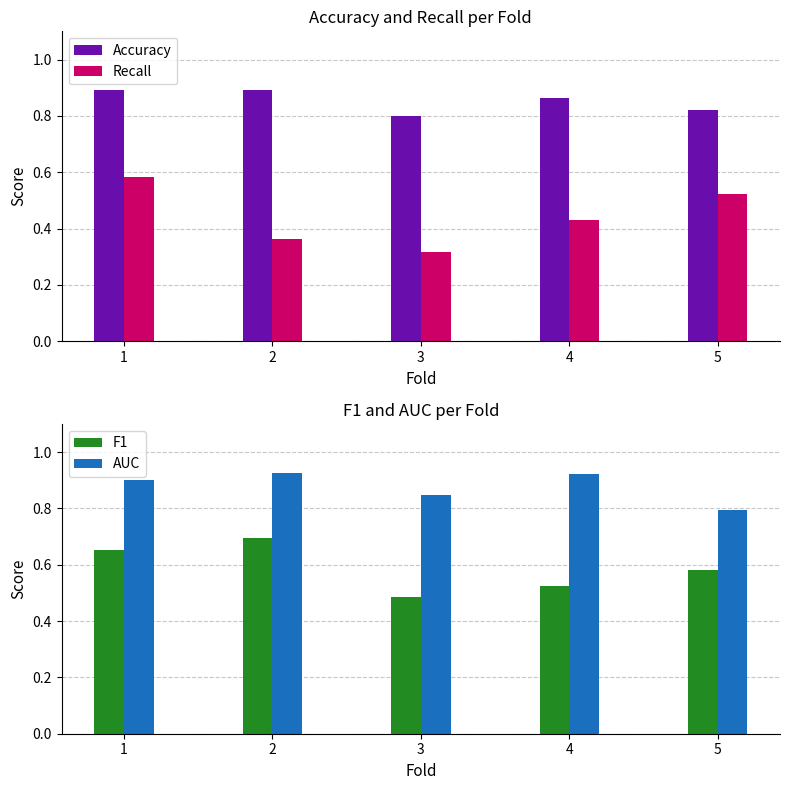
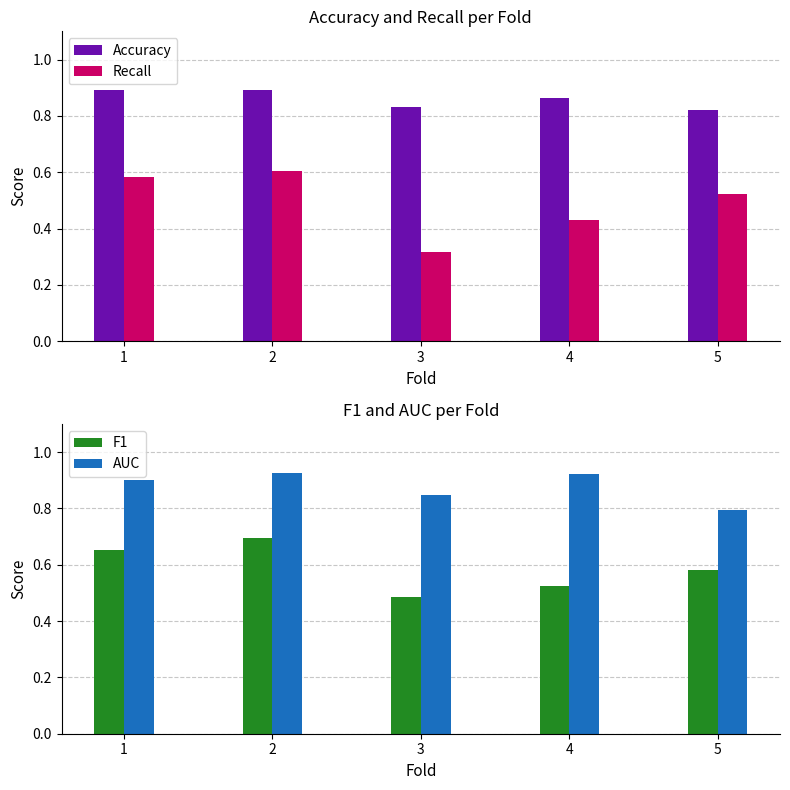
Accuracy and Recall per Fold, Recall, 2: 0.36 -> 0.60
Accuracy and Recall per Fold, Accuracy, 3: 0.80 -> 0.83
